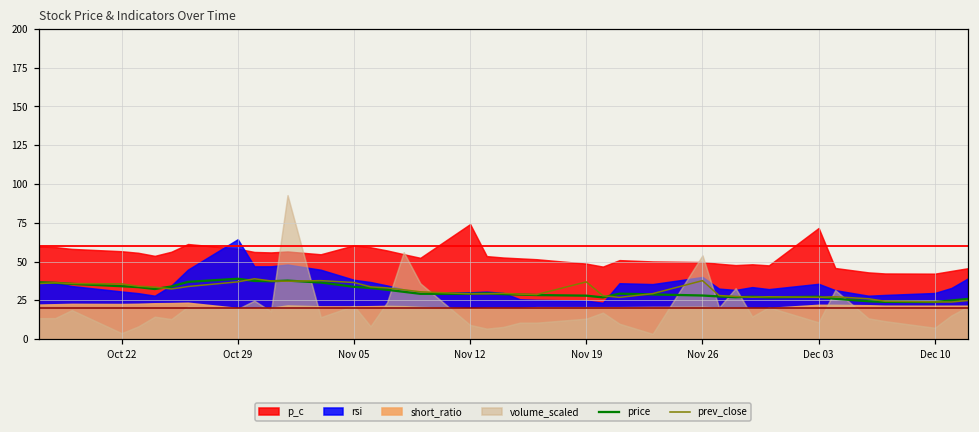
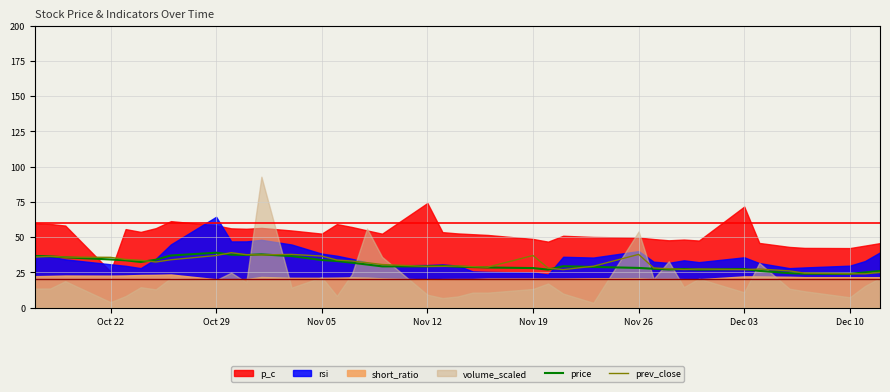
p_c, Oct 22: 57 -> 26
p_c, Nov 05: 60 -> 52
